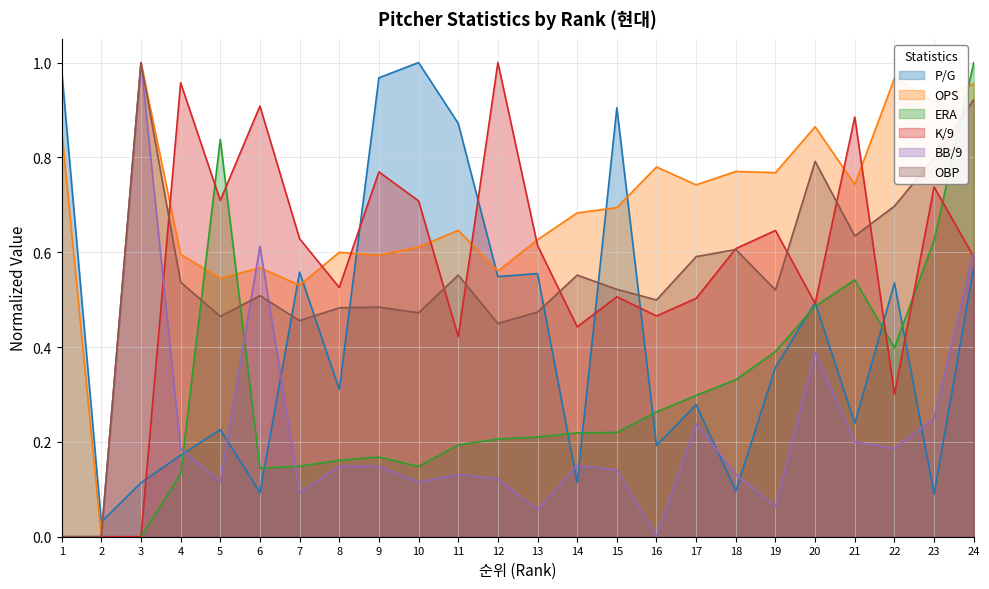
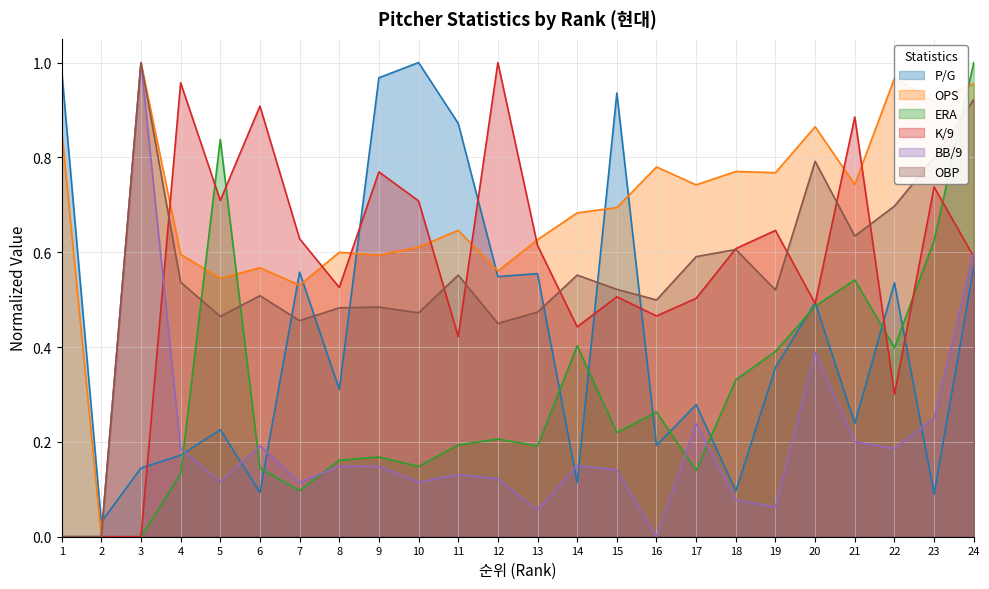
P/G, 3: 0.11 -> 0.14
BB/9, 6: 0.61 -> 0.19
ERA, 7: 0.15 -> 0.10
BB/9, 7: 0.09 -> 0.11
ERA, 13: 0.21 -> 0.19
ERA, 14: 0.22 -> 0.40
P/G, 15: 0.90 -> 0.94
ERA, 17: 0.30 -> 0.14
BB/9, 18: 0.13 -> 0.08
